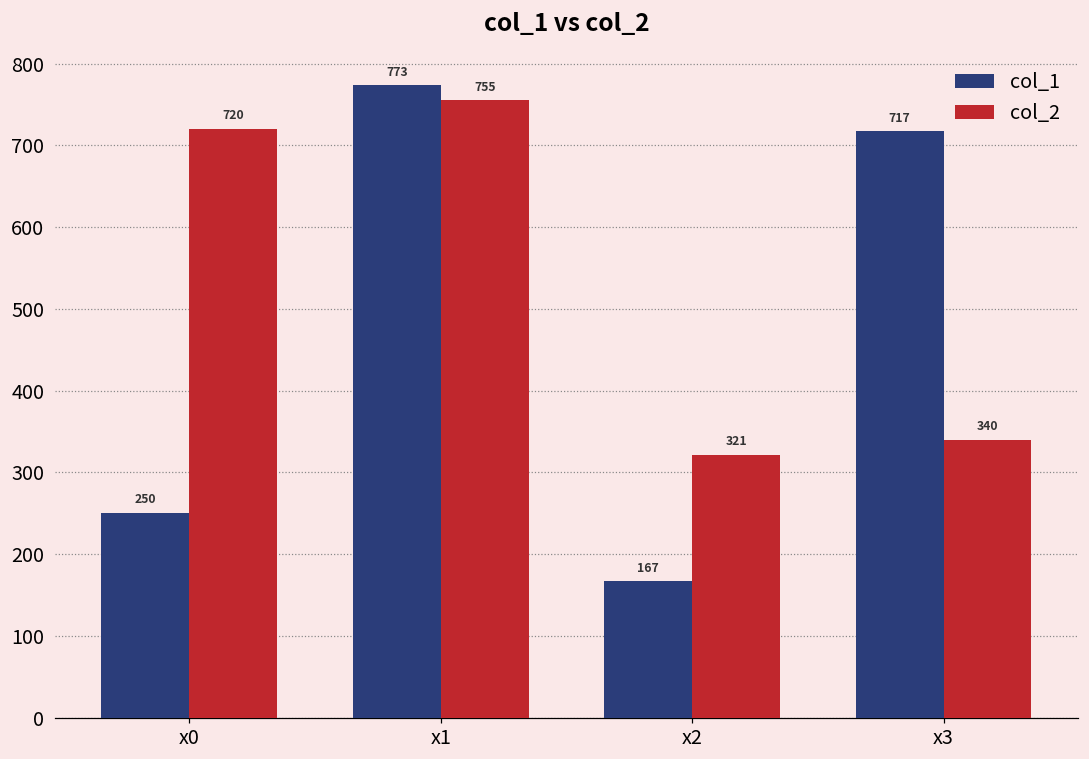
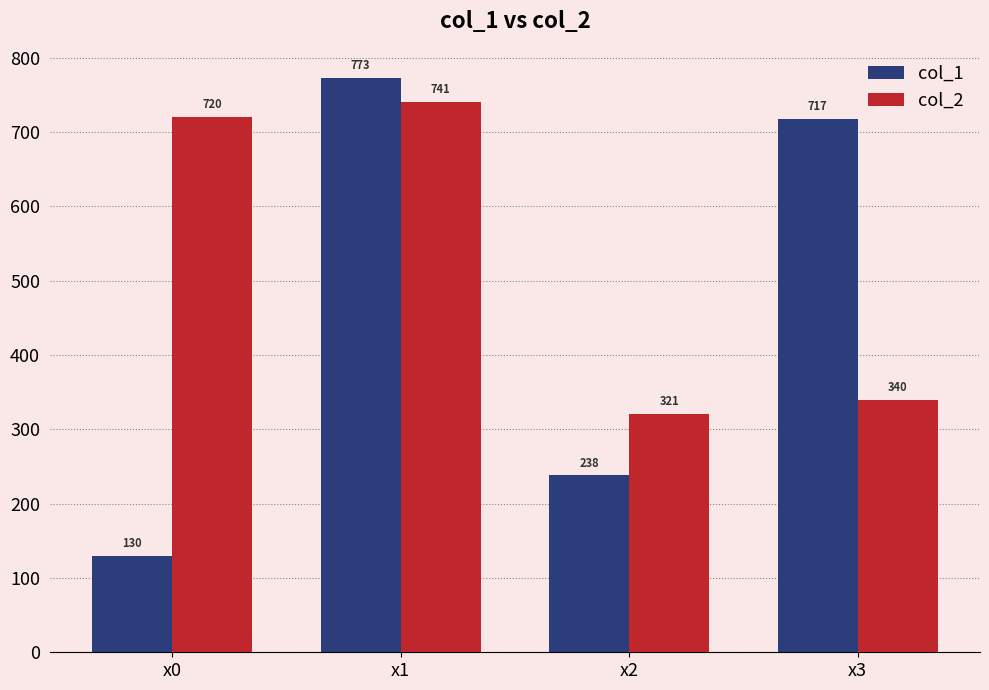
col_1, x0: 250 -> 130
col_2, x1: 755 -> 741
col_1, x2: 167 -> 238
